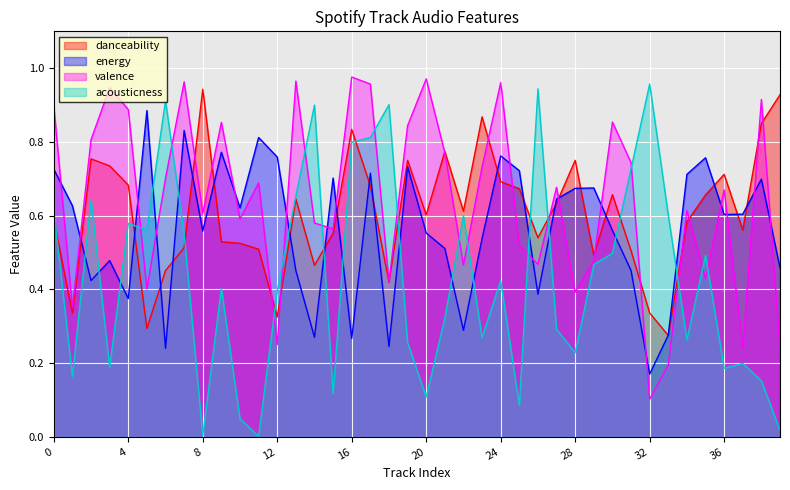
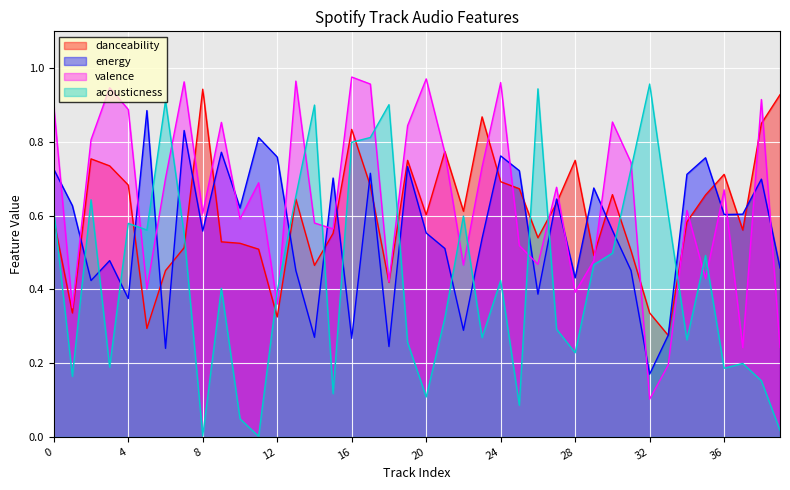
valence, 12: 0.25 -> 0.36
energy, 28: 0.67 -> 0.43
